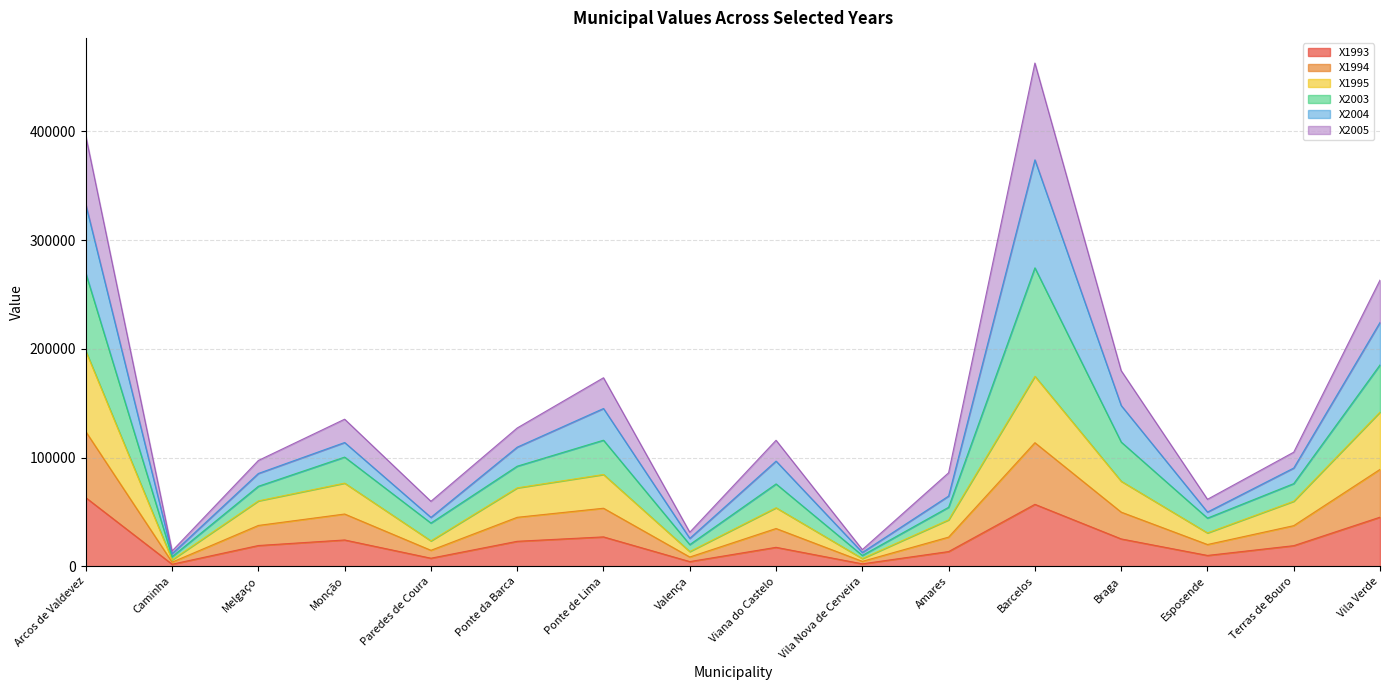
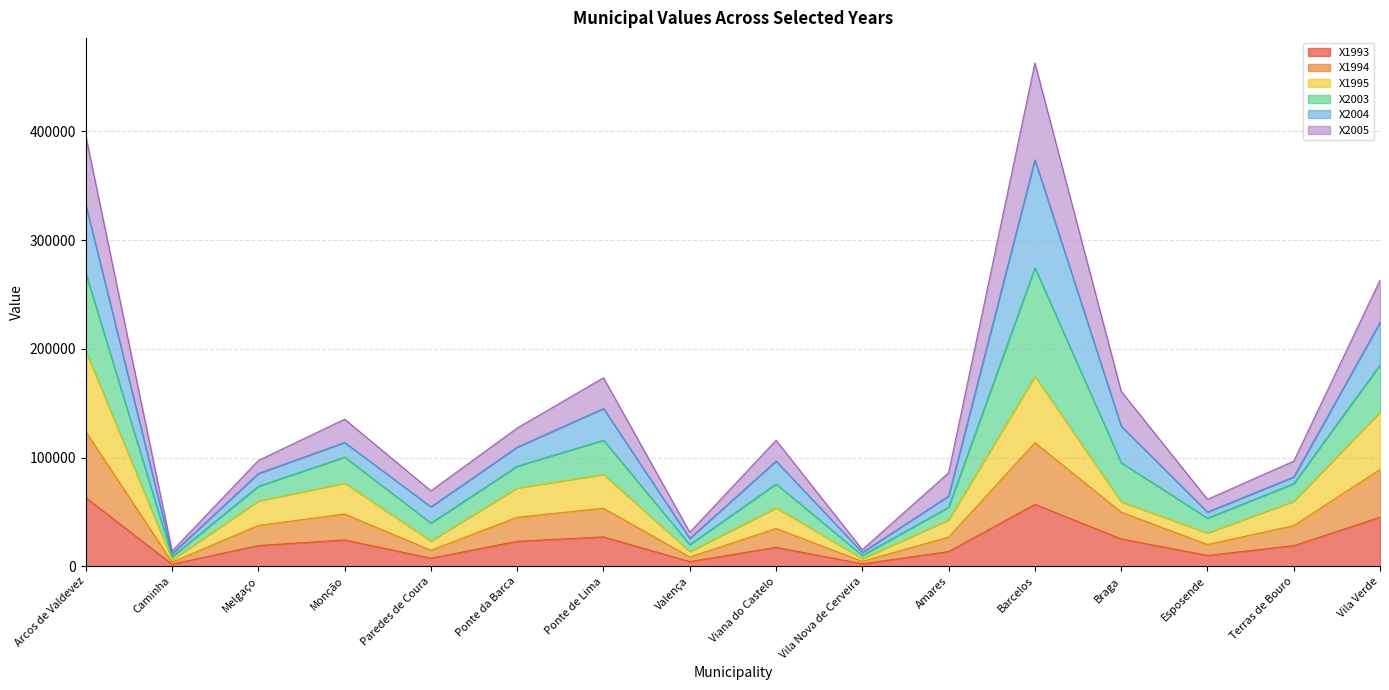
X2004, Paredes de Coura: 5000 -> 15000
X1995, Braga: 28000 -> 9000
X2004, Terras de Bouro: 14000 -> 6000
